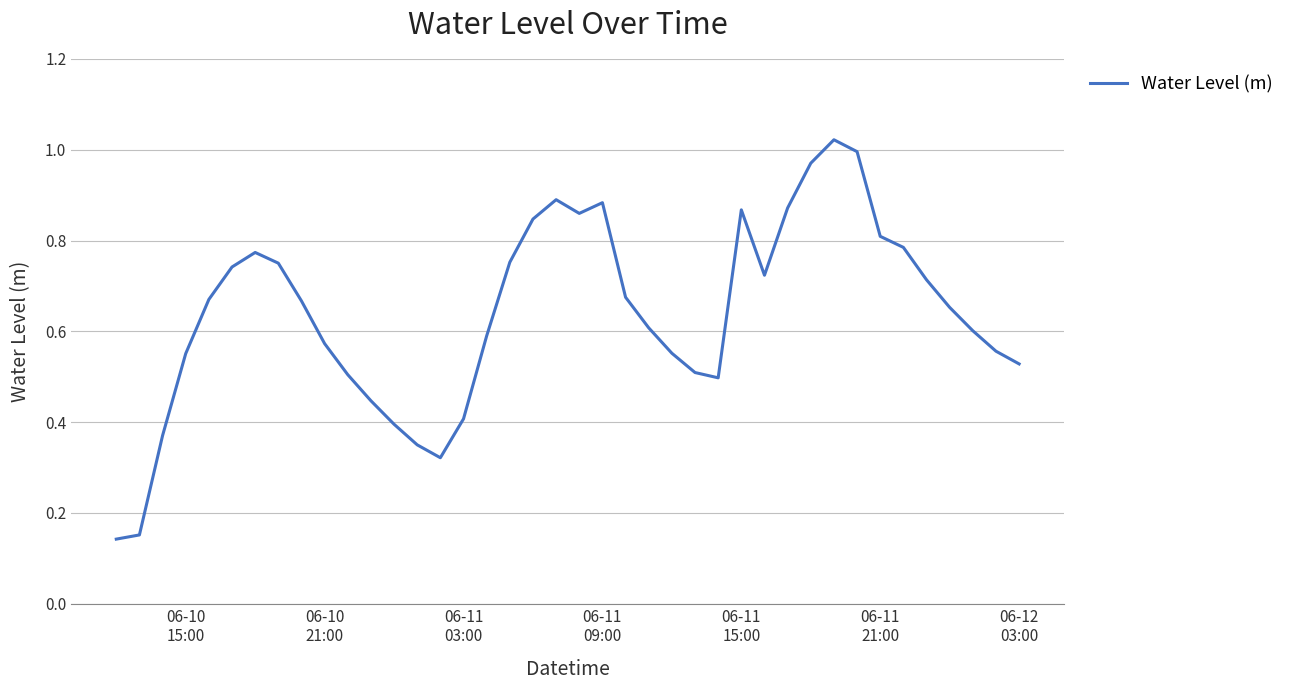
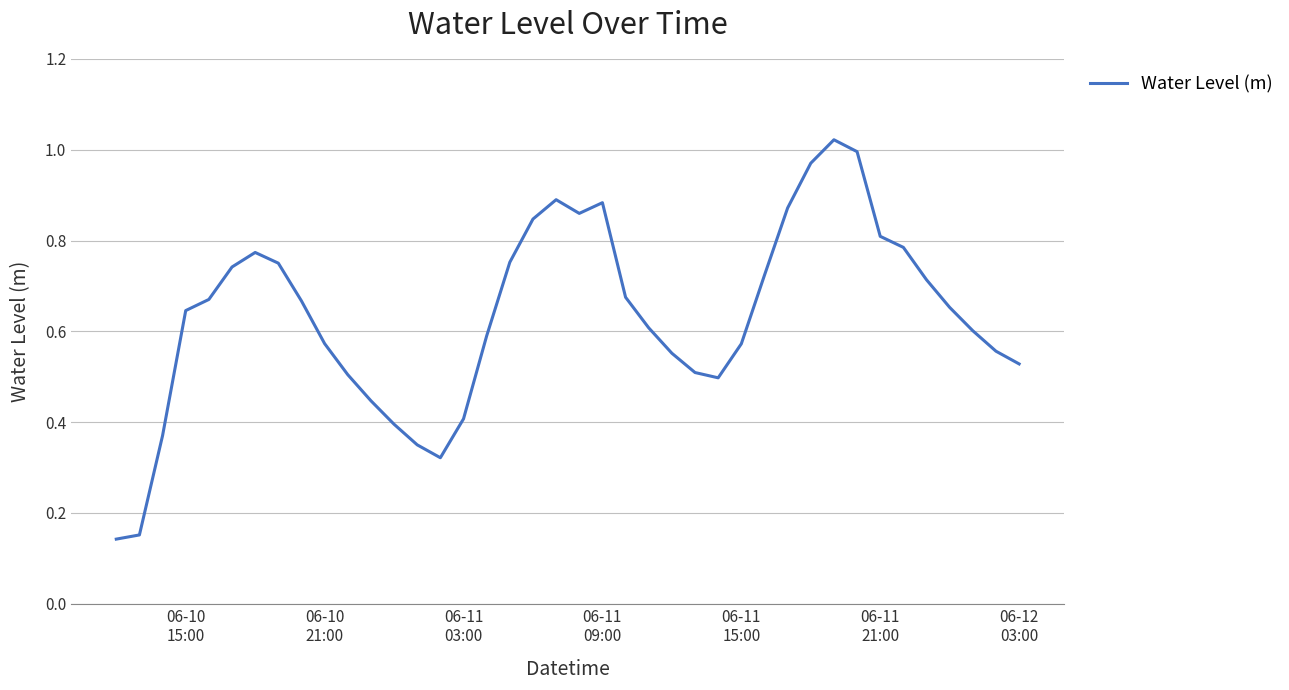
06-10 15:00: 0.55 -> 0.65
06-11 15:00: 0.87 -> 0.57
